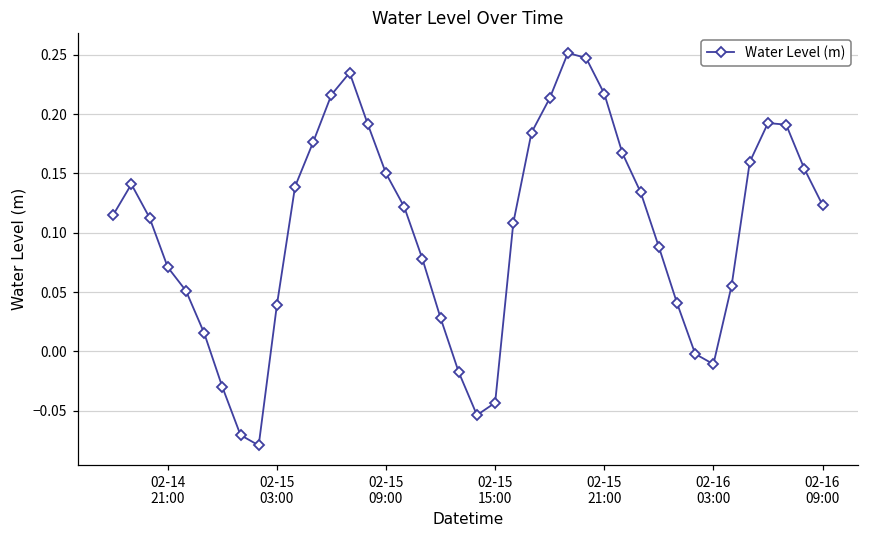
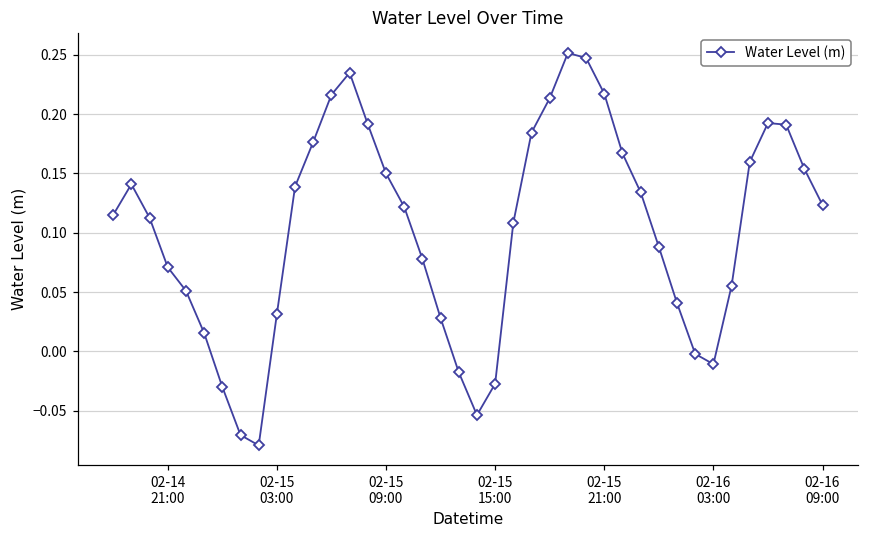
02-15 03:00: 0.039 -> 0.031
02-15 15:00: -0.043 -> -0.027
